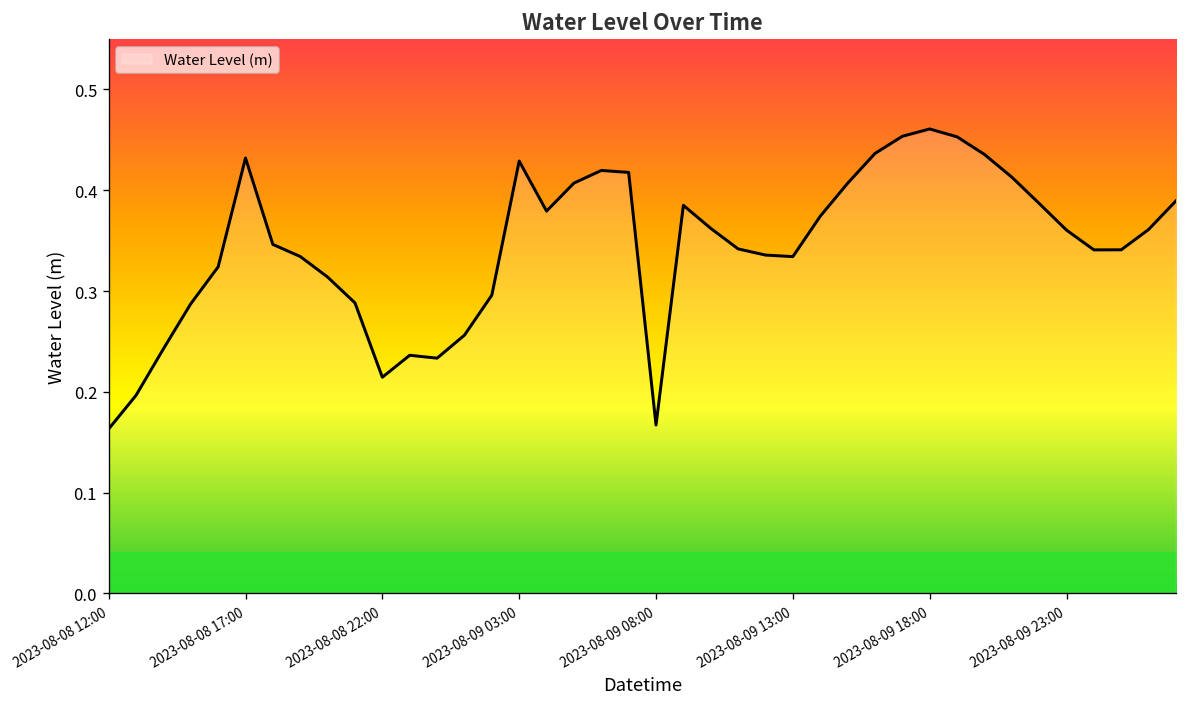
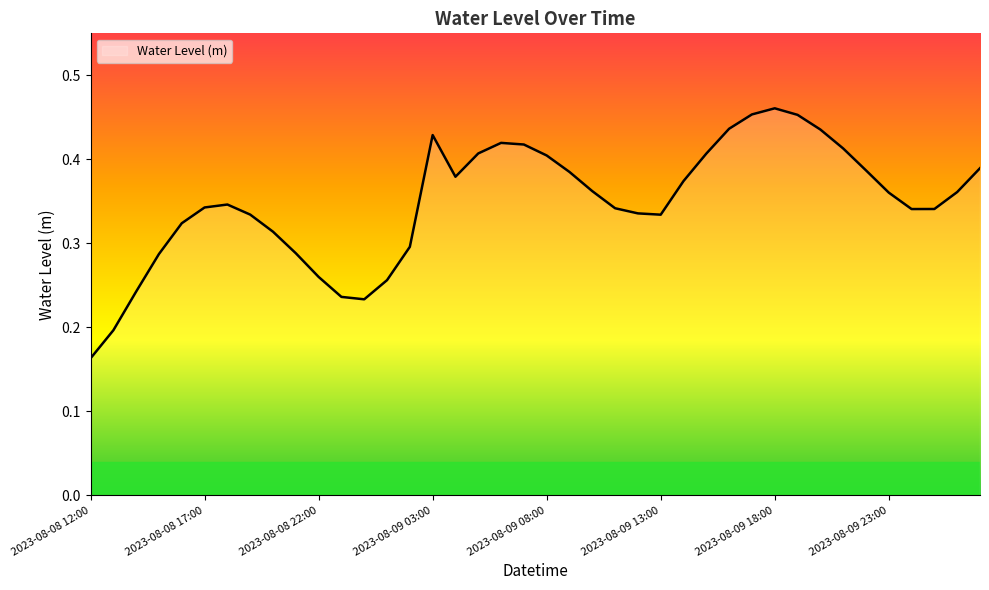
2023-08-08 17:00: 0.43 -> 0.34
2023-08-08 22:00: 0.21 -> 0.26
2023-08-09 08:00: 0.17 -> 0.40
